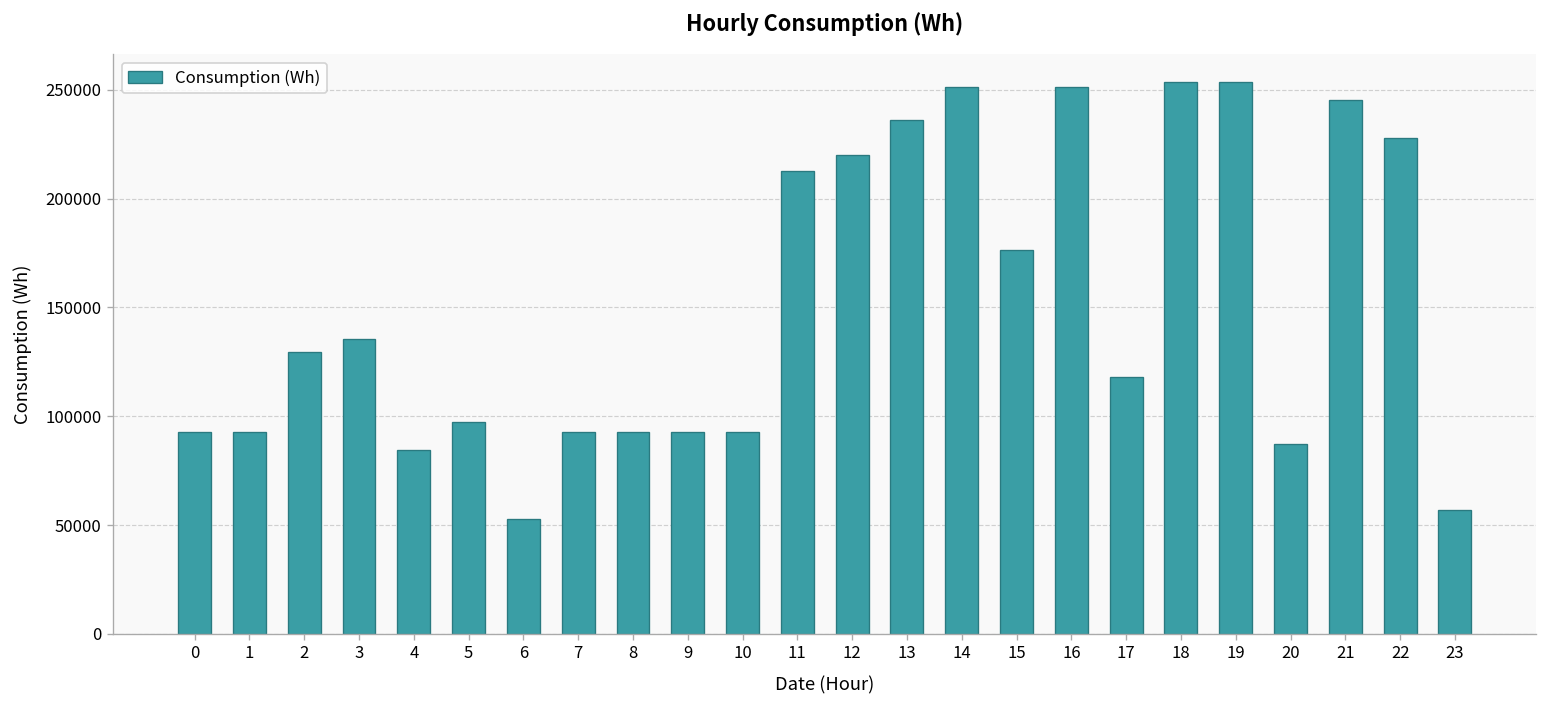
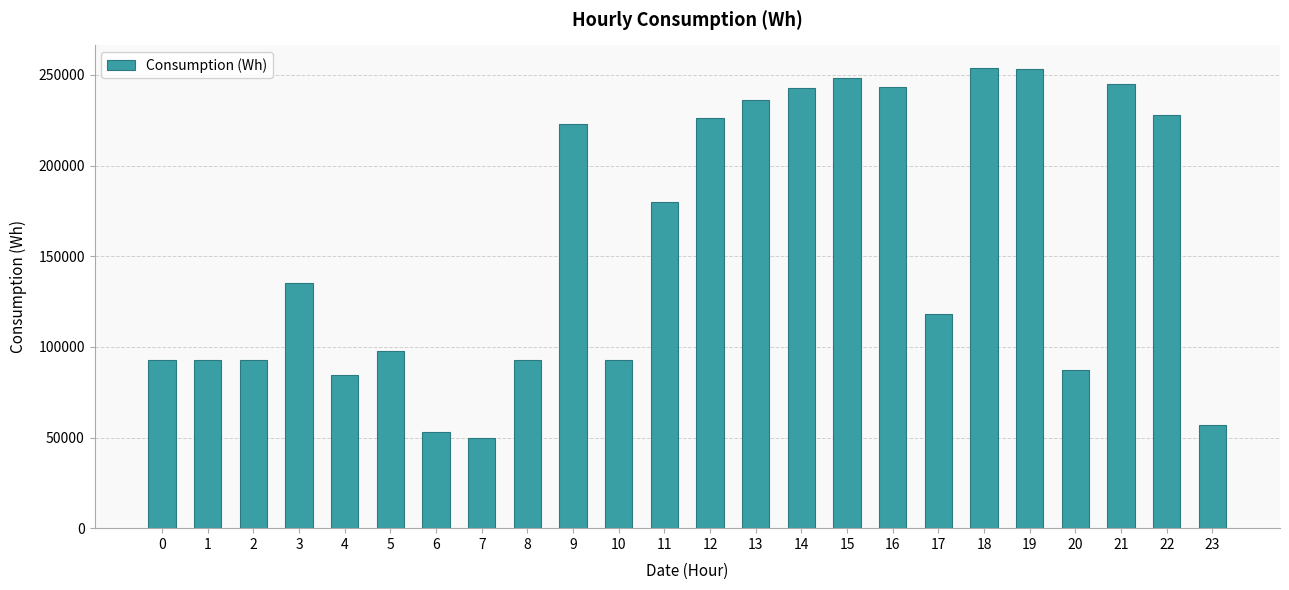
2: 129000 -> 93000
7: 93000 -> 50000
9: 93000 -> 223000
11: 213000 -> 180000
12: 220000 -> 226000
14: 251000 -> 242000
15: 176000 -> 248000
16: 251000 -> 243000
